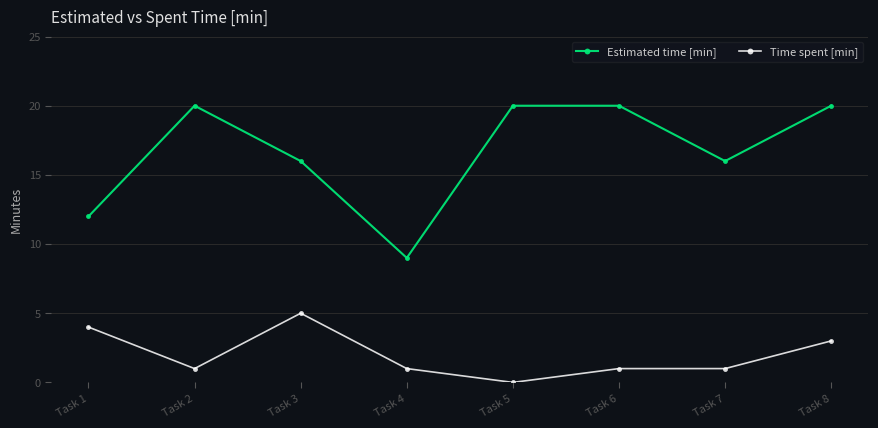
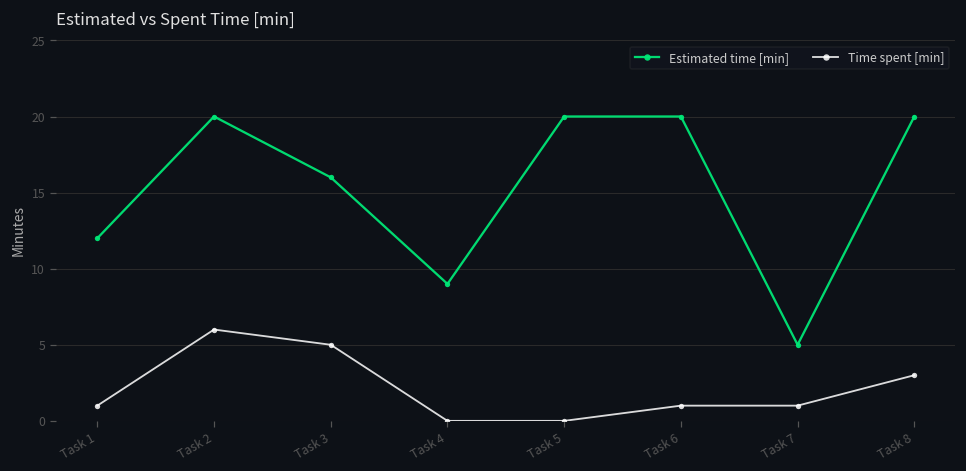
Time spent [min], Task 1: 4 -> 1
Time spent [min], Task 2: 1 -> 6
Time spent [min], Task 4: 1 -> 0
Estimated time [min], Task 7: 16 -> 5
